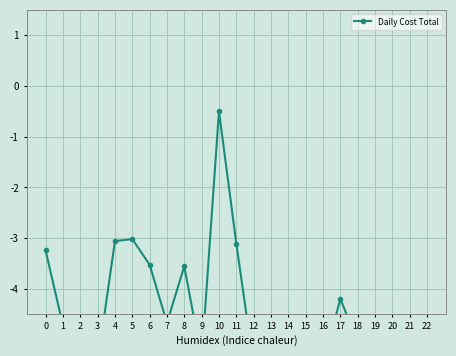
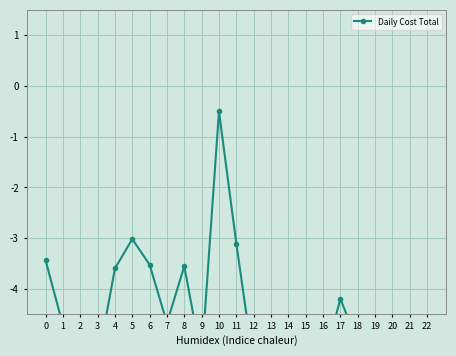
0: -3.2 -> -3.4
4: -3.1 -> -3.6
